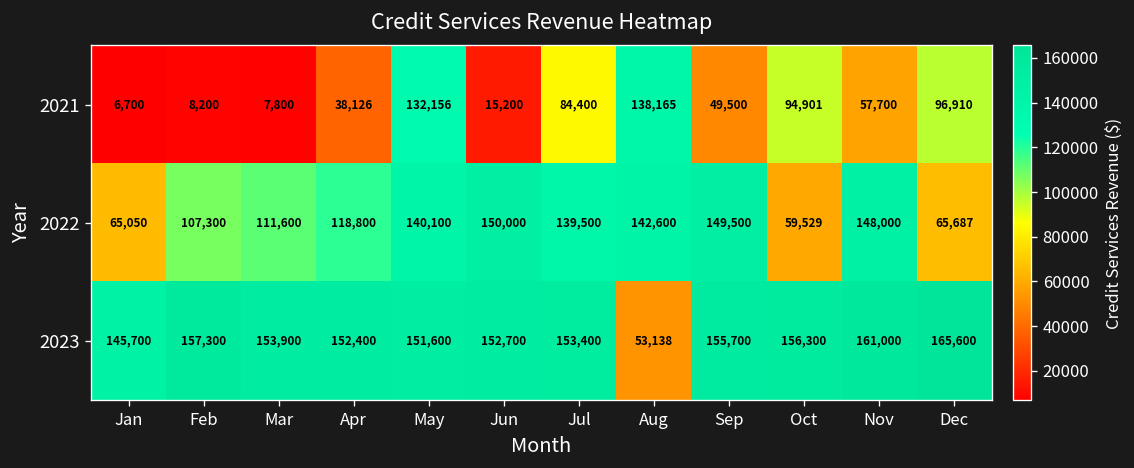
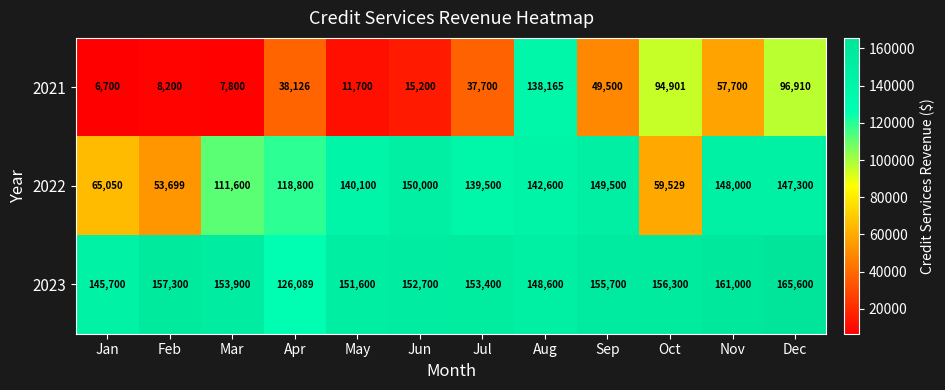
2021, May: 132,156 -> 11,700
2021, Jul: 84,400 -> 37,700
2022, Feb: 107,300 -> 53,699
2022, Dec: 65,687 -> 147,300
2023, Apr: 152,400 -> 126,089
2023, Aug: 53,138 -> 148,600
